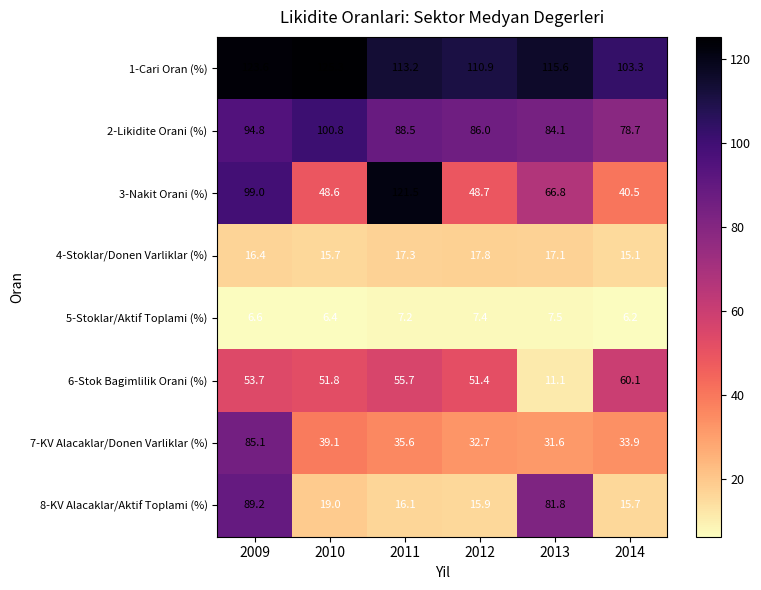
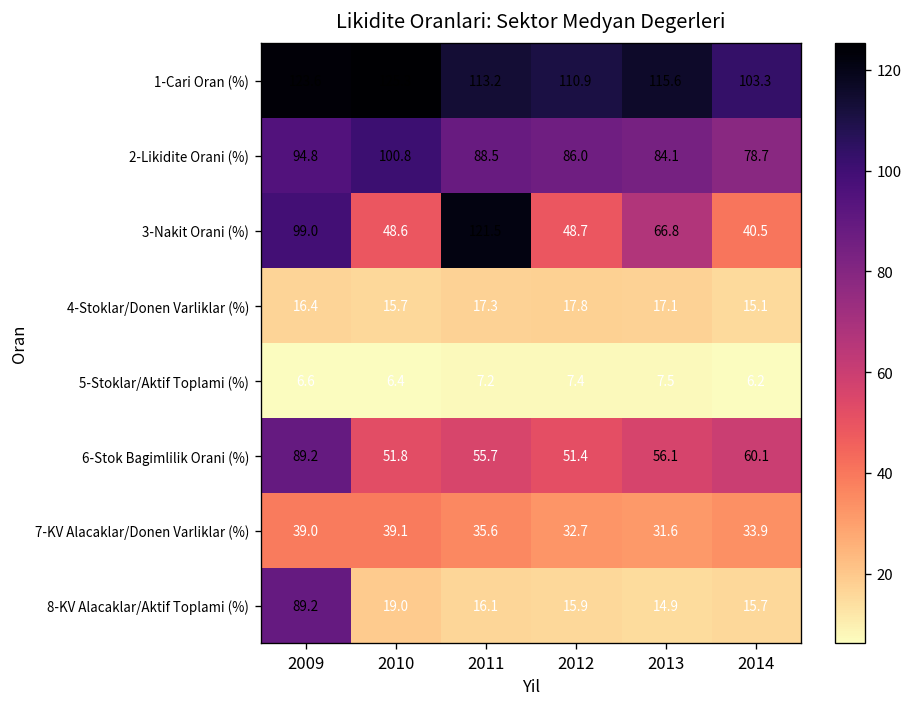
6-Stok Bagimlilik Orani (%), 2009: 53.7 -> 89.2
6-Stok Bagimlilik Orani (%), 2013: 11.1 -> 56.1
7-KV Alacaklar/Donen Varliklar (%), 2009: 85.1 -> 39.0
8-KV Alacaklar/Aktif Toplami (%), 2013: 81.8 -> 14.9
